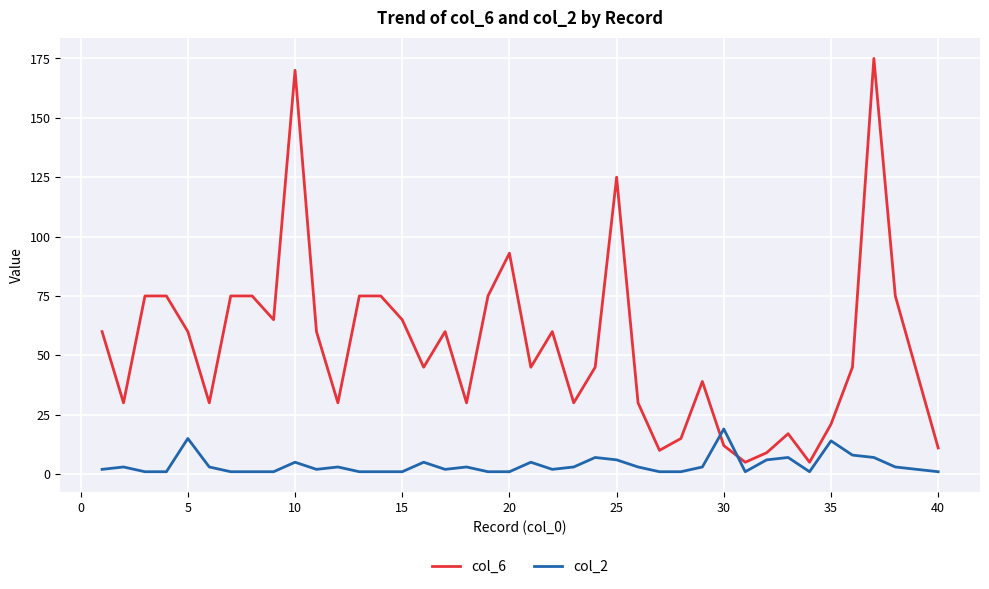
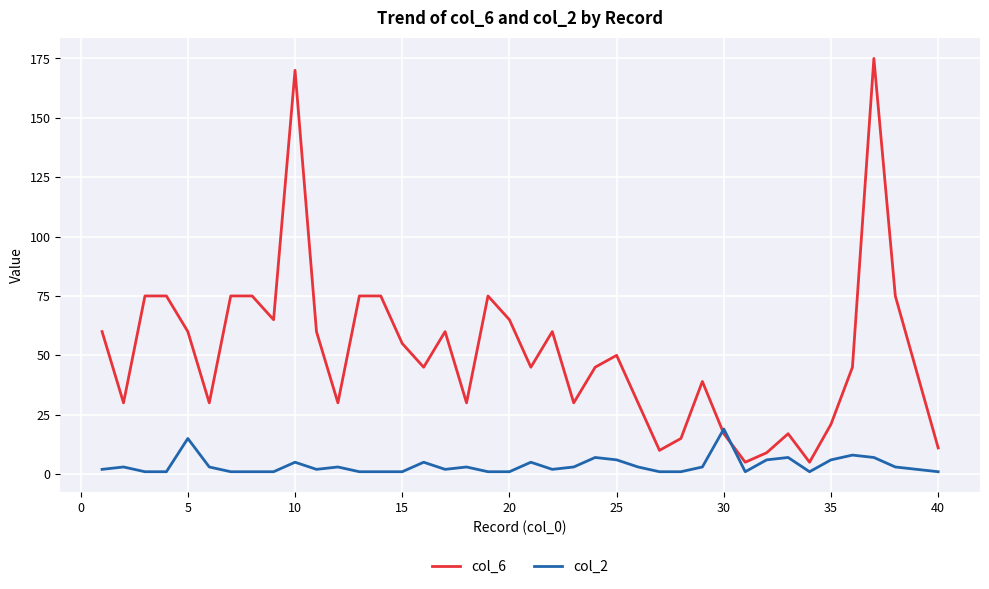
col_6, 15: 65 -> 55
col_6, 20: 93 -> 65
col_6, 25: 125 -> 50
col_6, 30: 12 -> 17
col_2, 35: 14 -> 6
